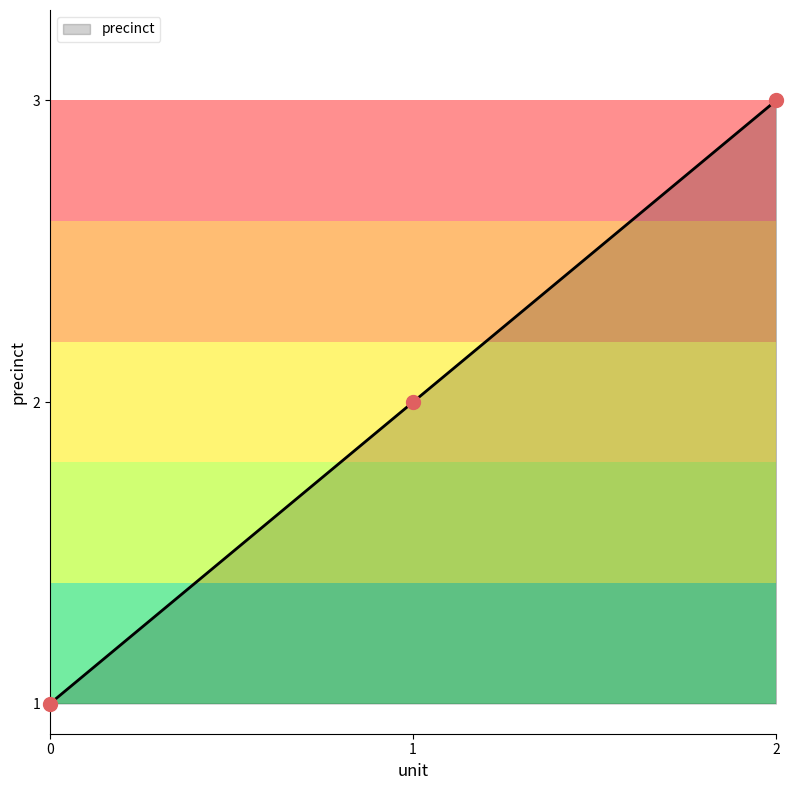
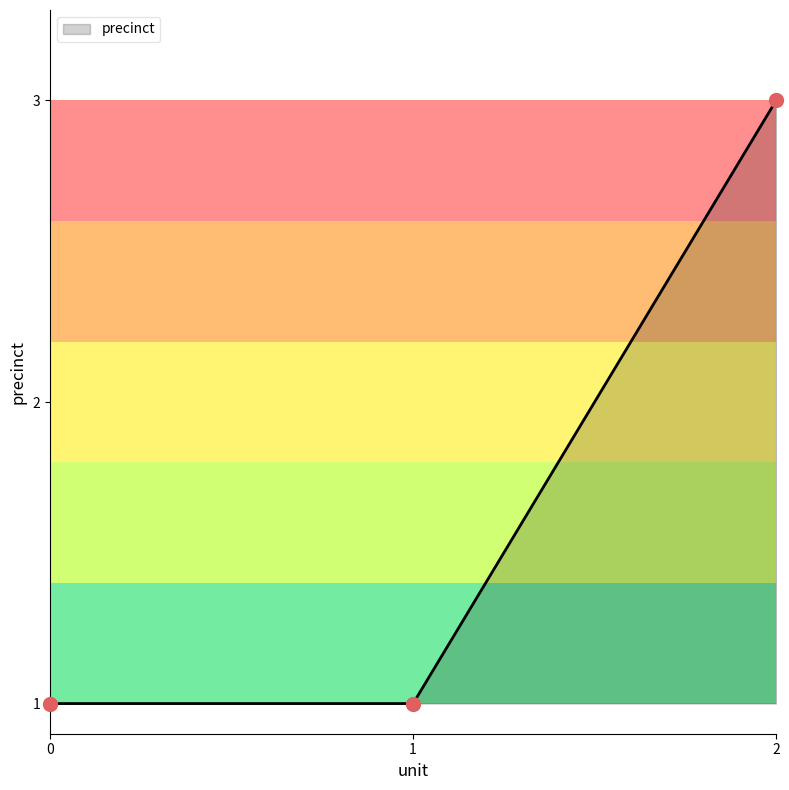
1: 2 -> 1
